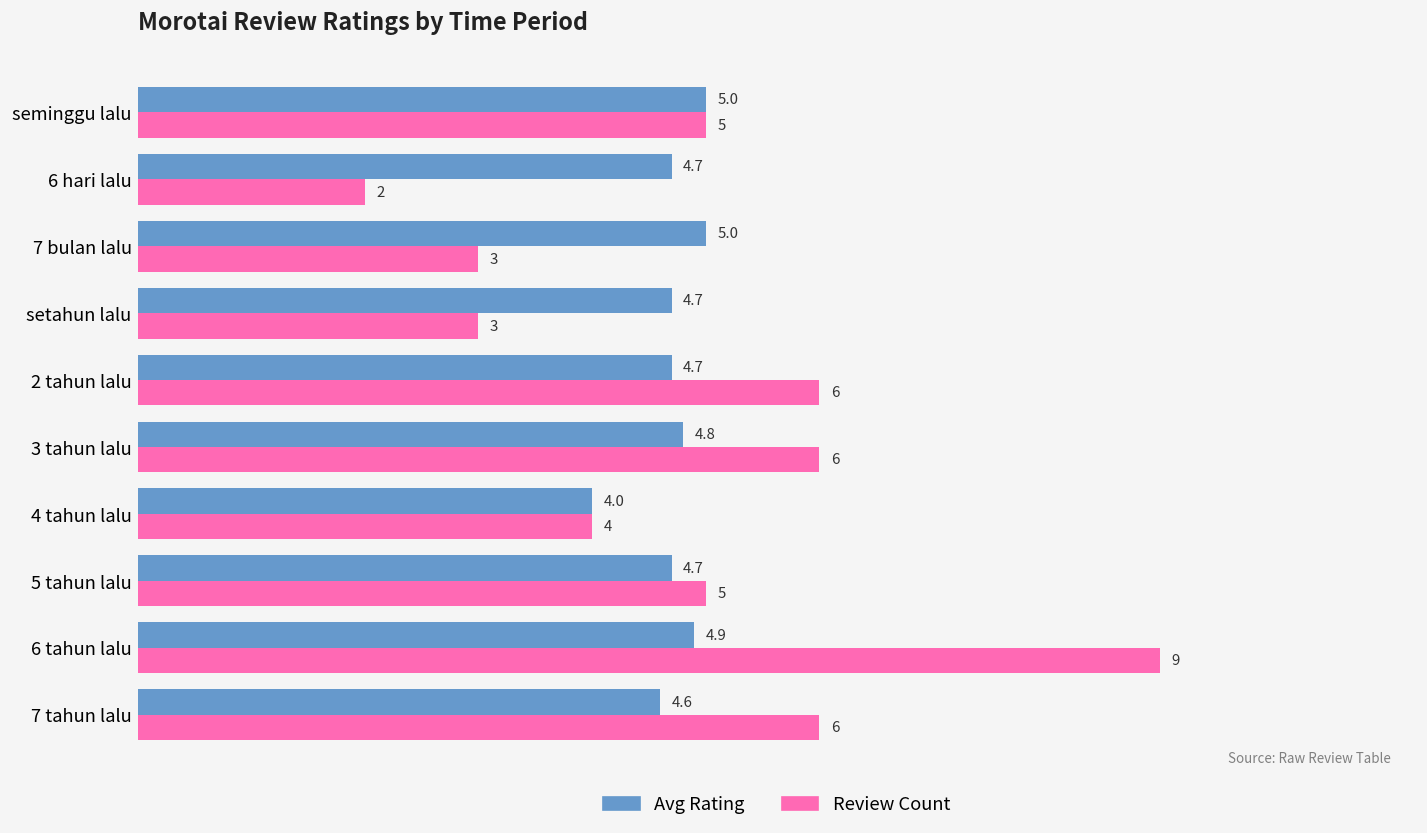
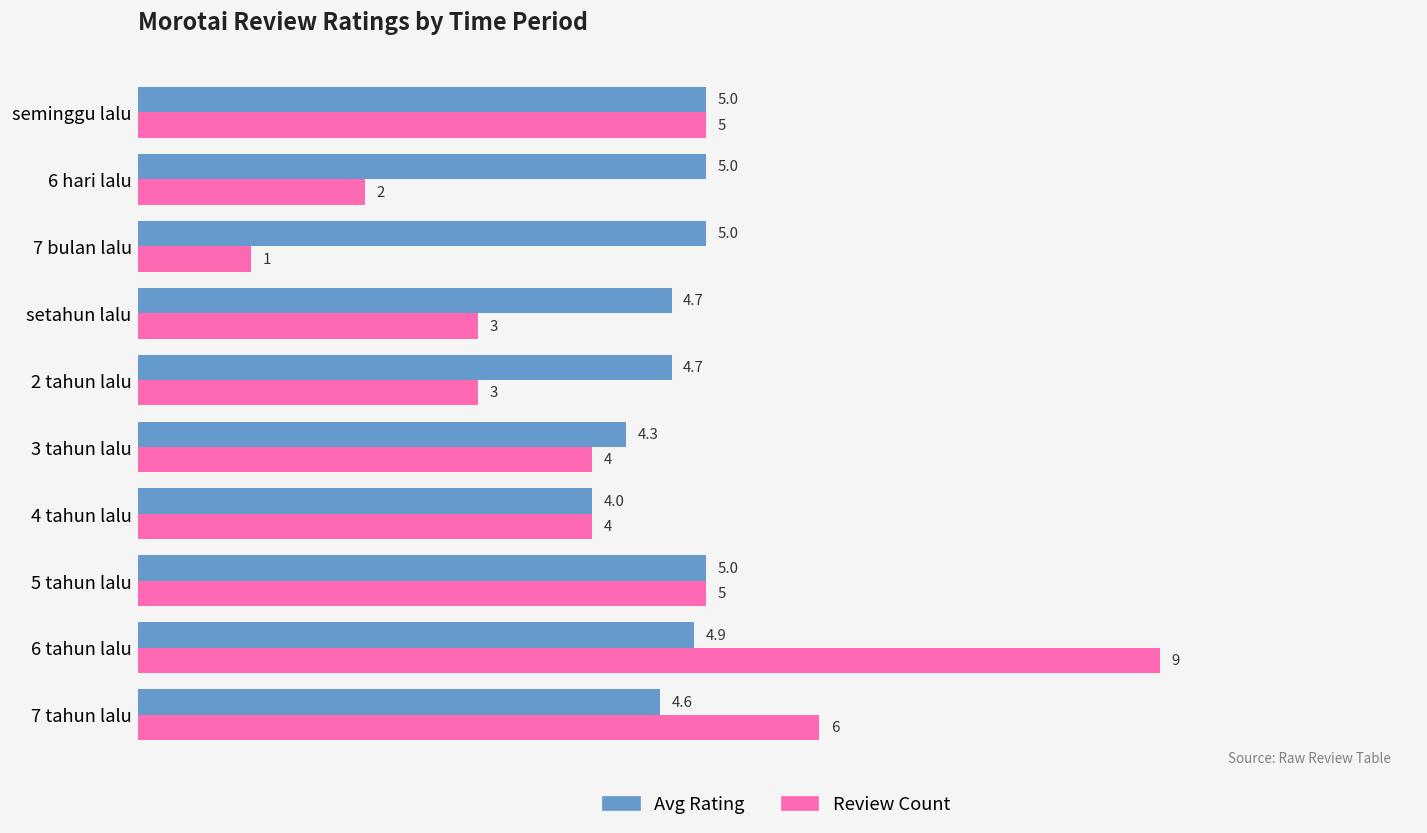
Avg Rating, 6 hari lalu: 4.7 -> 5.0
Review Count, 7 bulan lalu: 3 -> 1
Review Count, 2 tahun lalu: 6 -> 3
Avg Rating, 3 tahun lalu: 4.8 -> 4.3
Review Count, 3 tahun lalu: 6 -> 4
Avg Rating, 5 tahun lalu: 4.7 -> 5.0
